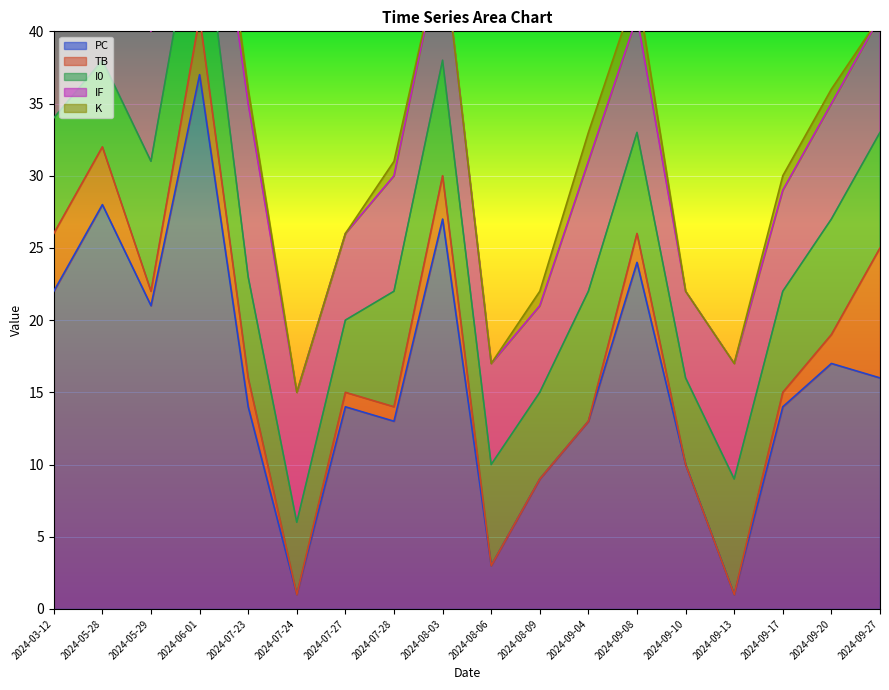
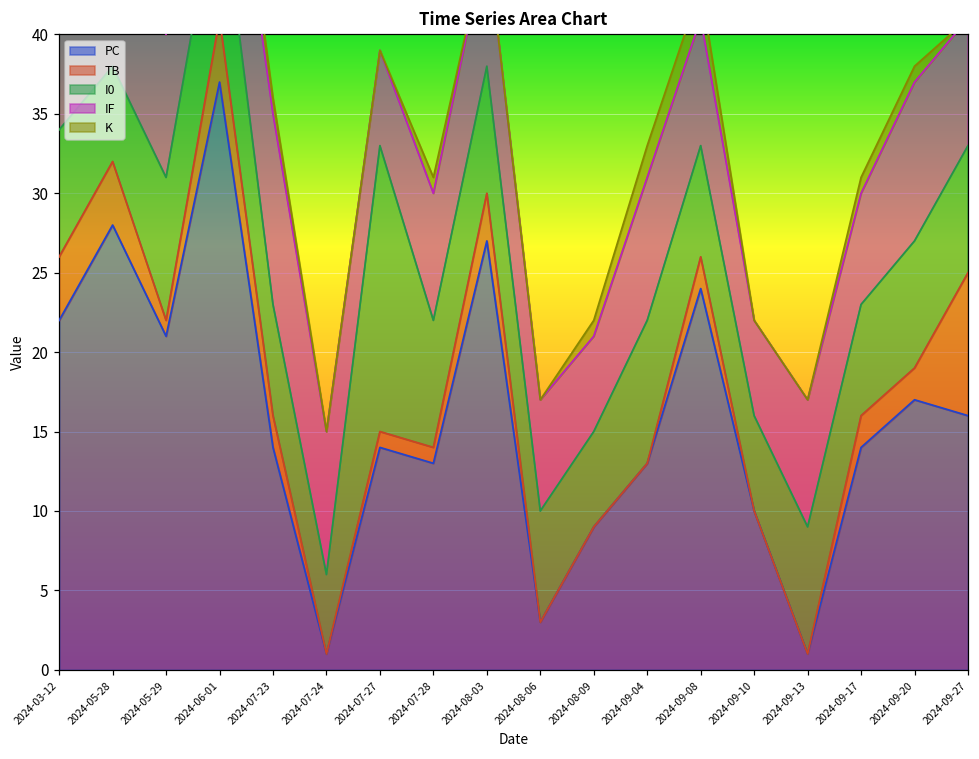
I0, 2024-07-27: 5 -> 18
TB, 2024-09-17: 1 -> 2
IF, 2024-09-20: 8 -> 10
